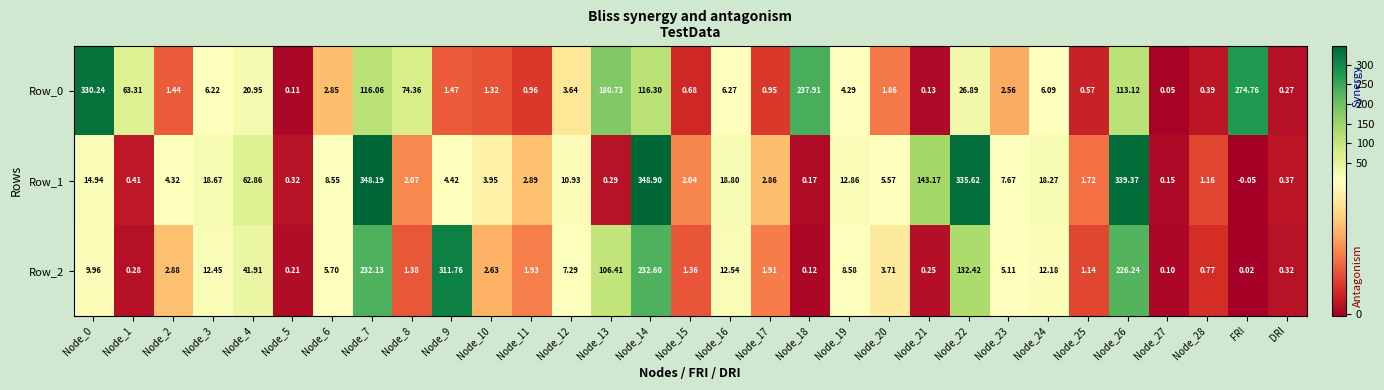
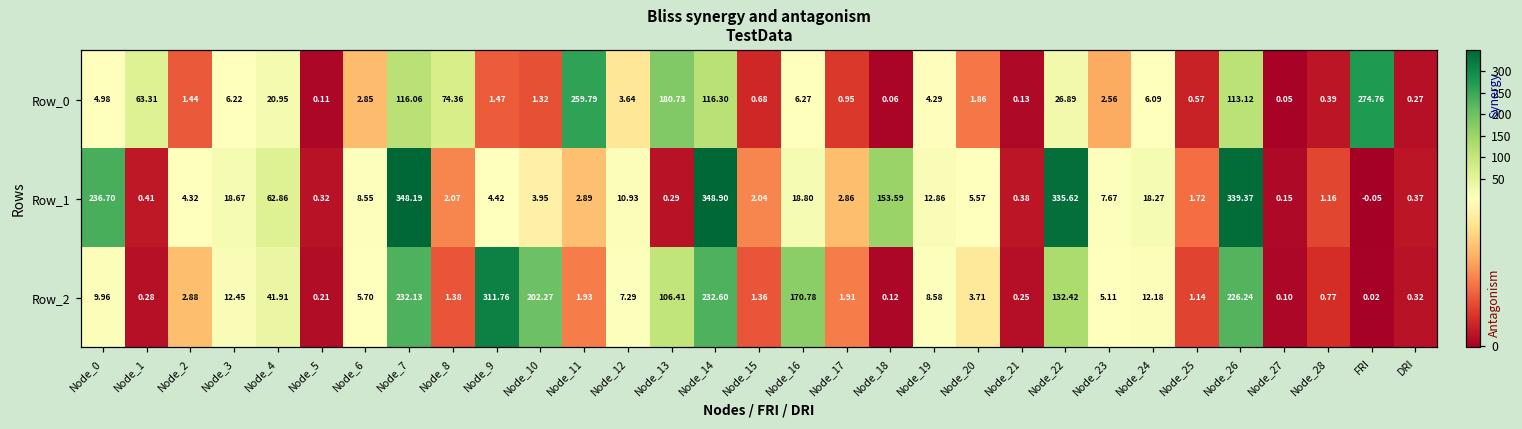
Row_0, Node_0: 330.24 -> 4.98
Row_0, Node_11: 0.96 -> 259.79
Row_0, Node_18: 237.91 -> 0.06
Row_1, Node_0: 14.94 -> 236.70
Row_1, Node_18: 0.17 -> 153.59
Row_1, Node_21: 143.17 -> 0.38
Row_2, Node_10: 2.63 -> 202.27
Row_2, Node_16: 12.54 -> 170.78
